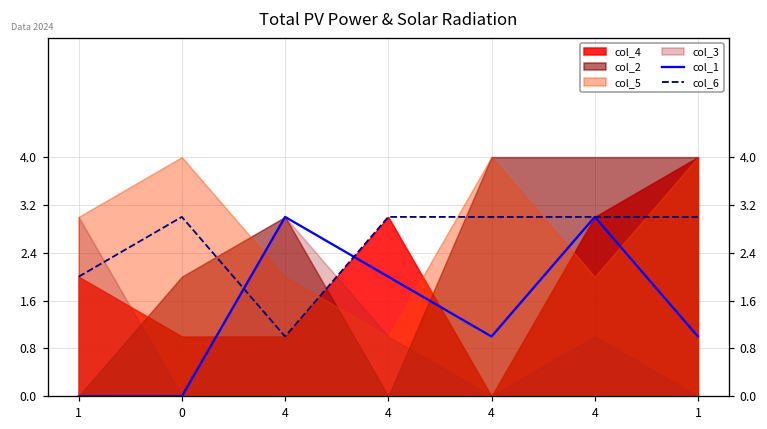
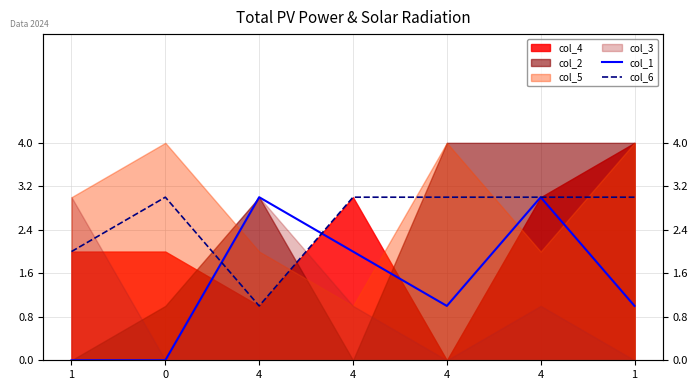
col_4, 0: 1 -> 2
col_2, 0: 2 -> 1
